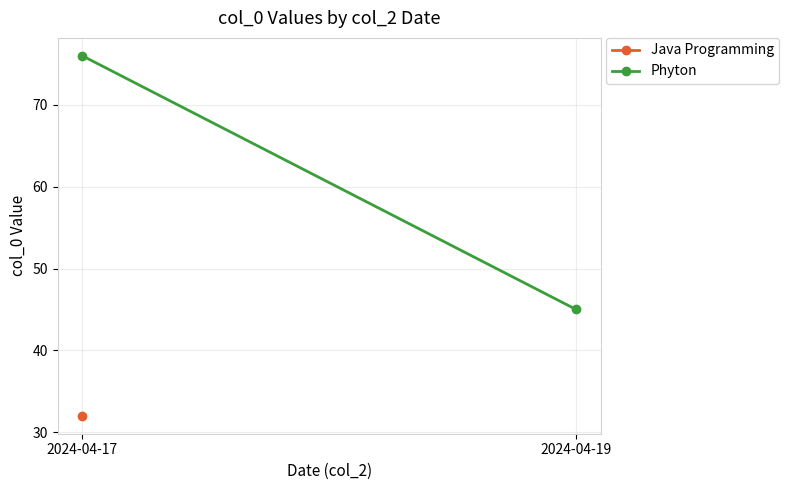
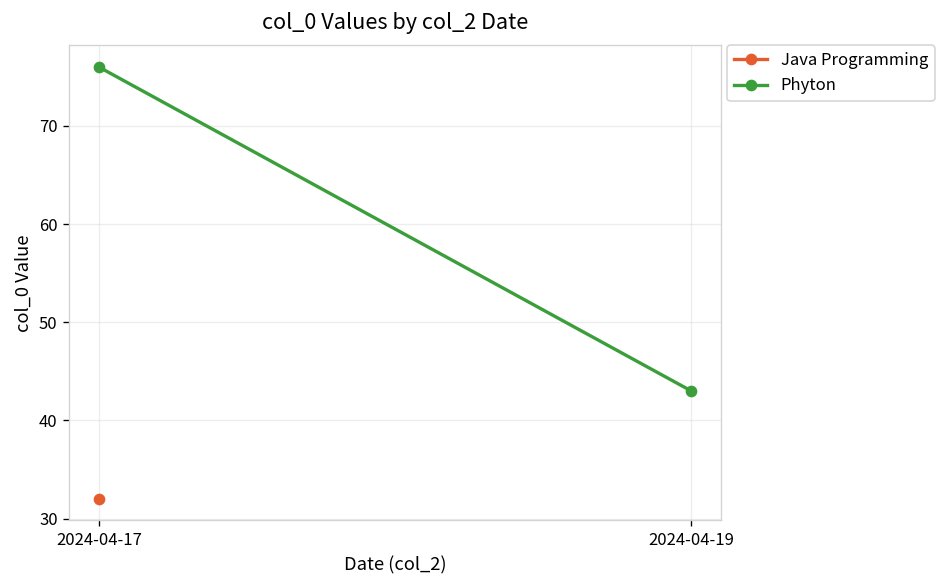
Phyton, 2024-04-19: 45 -> 43
